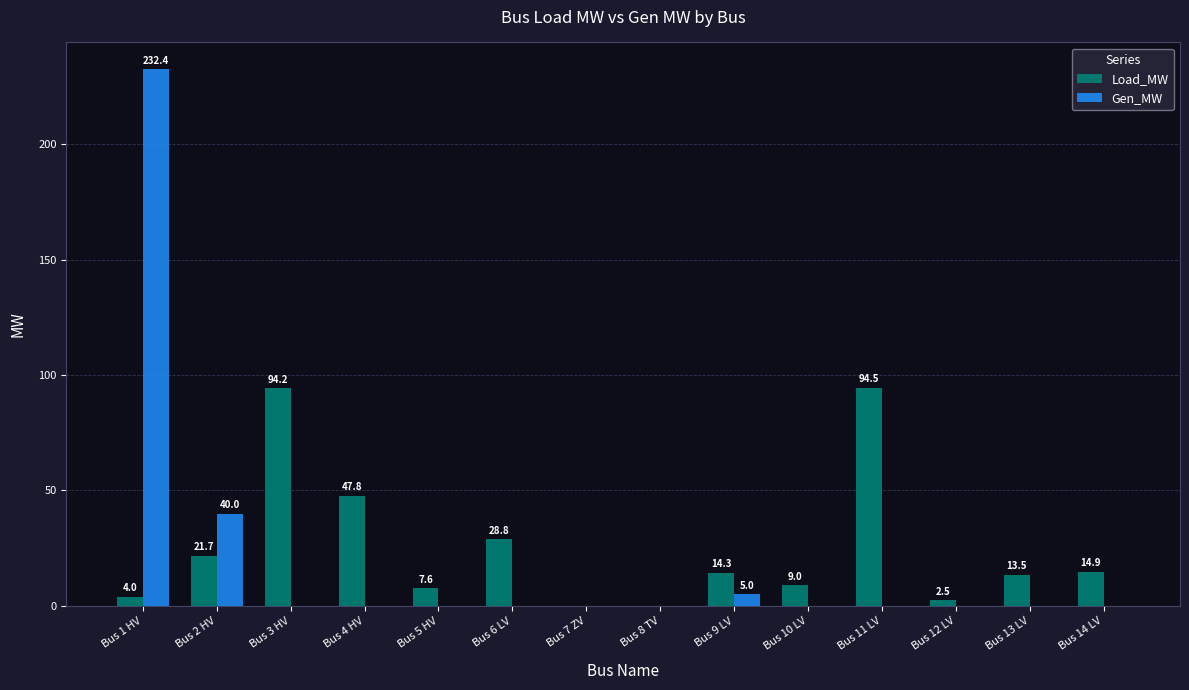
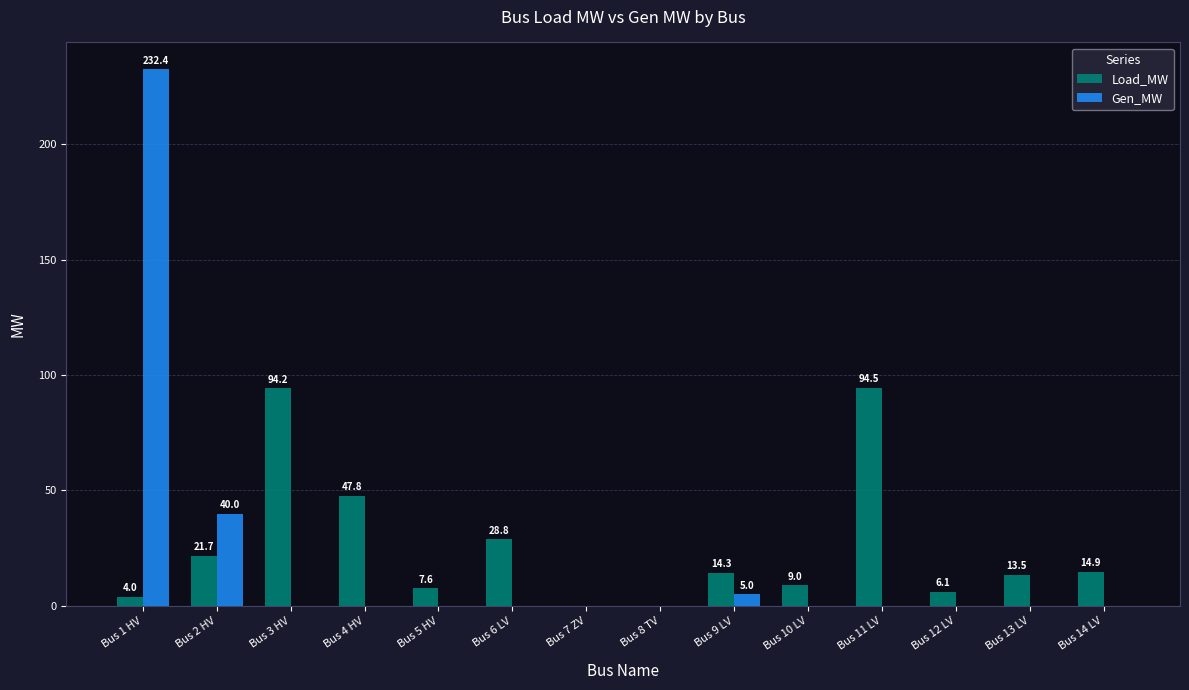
Load_MW, Bus 12 LV: 2.5 -> 6.1
